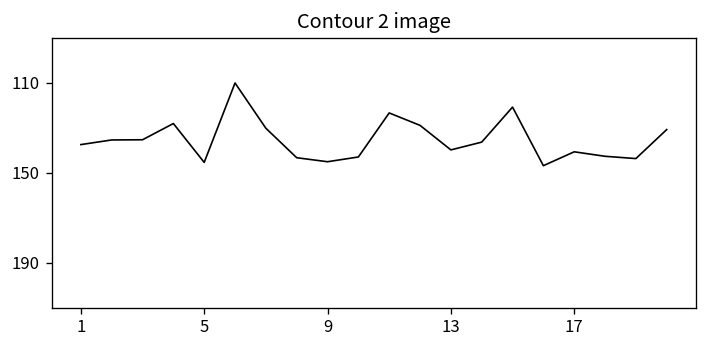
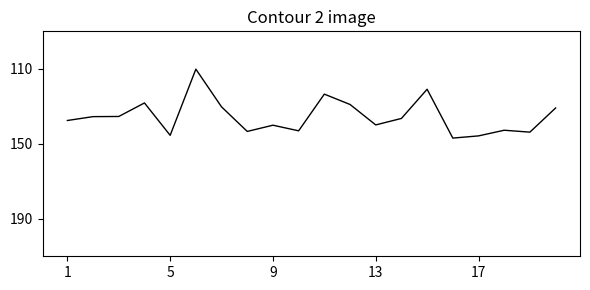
9: 145 -> 140
17: 141 -> 146
